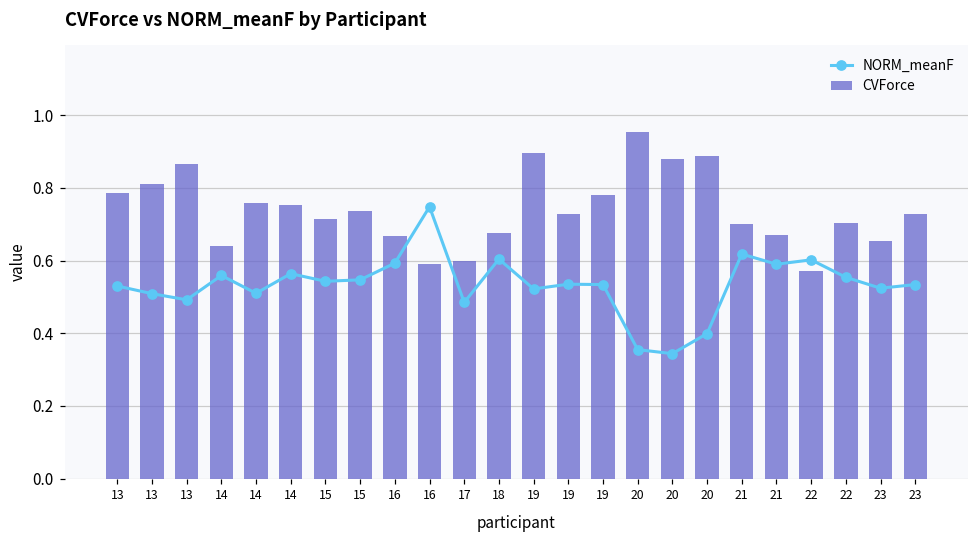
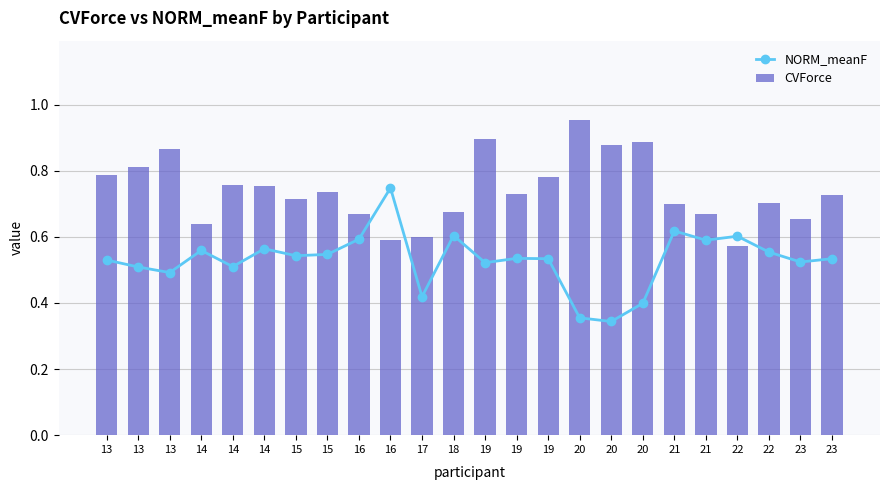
NORM_meanF, 17: 0.49 -> 0.42
